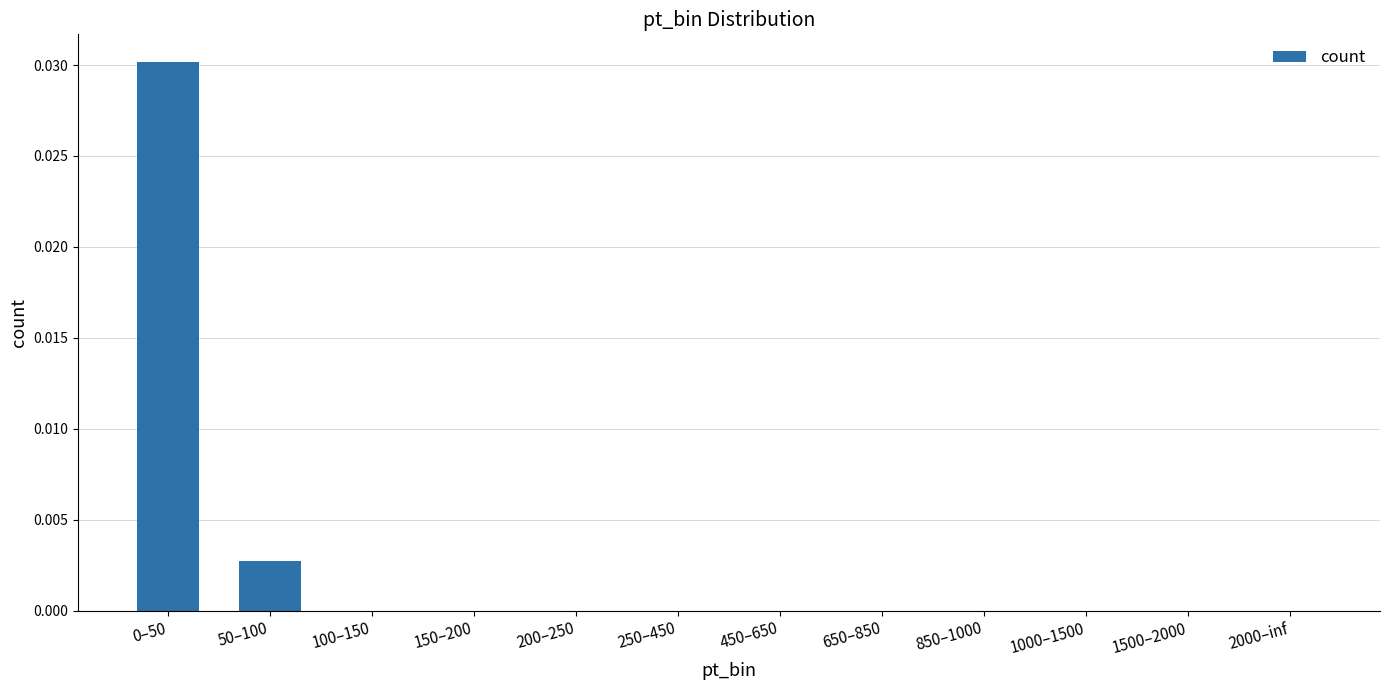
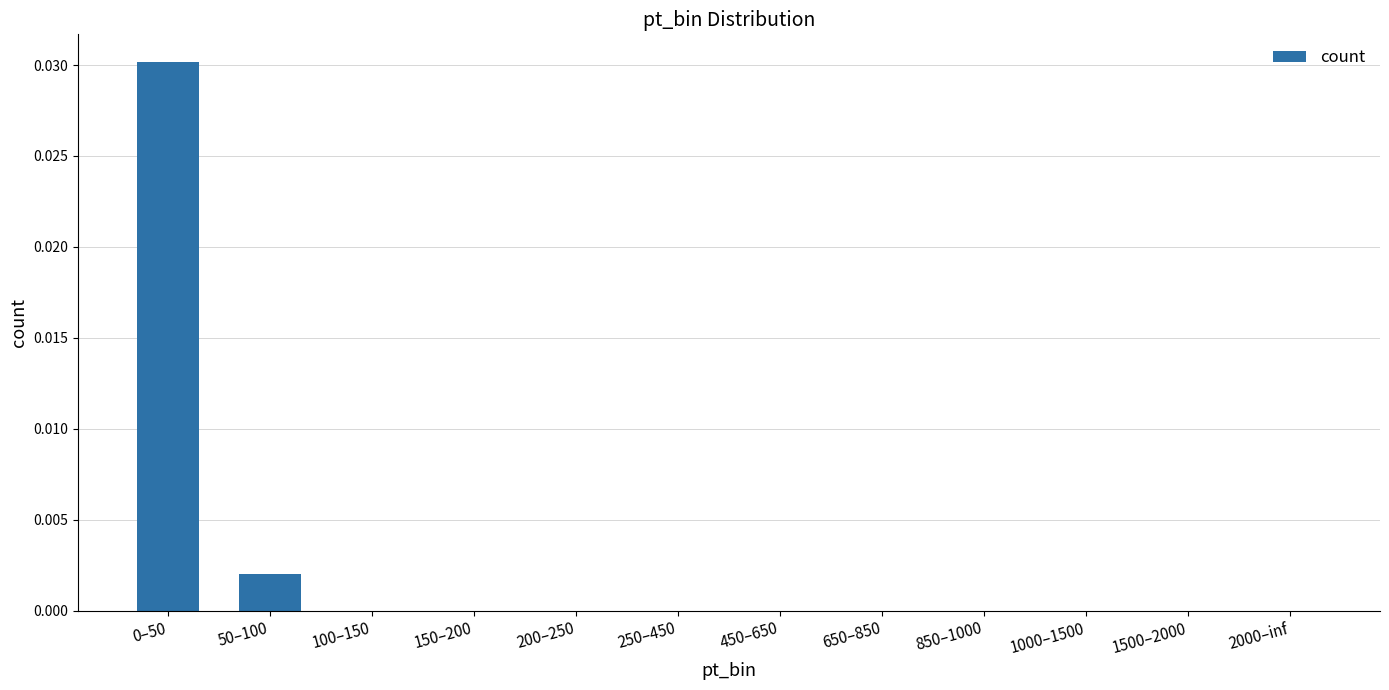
50–100: 0.0027 -> 0.0020
